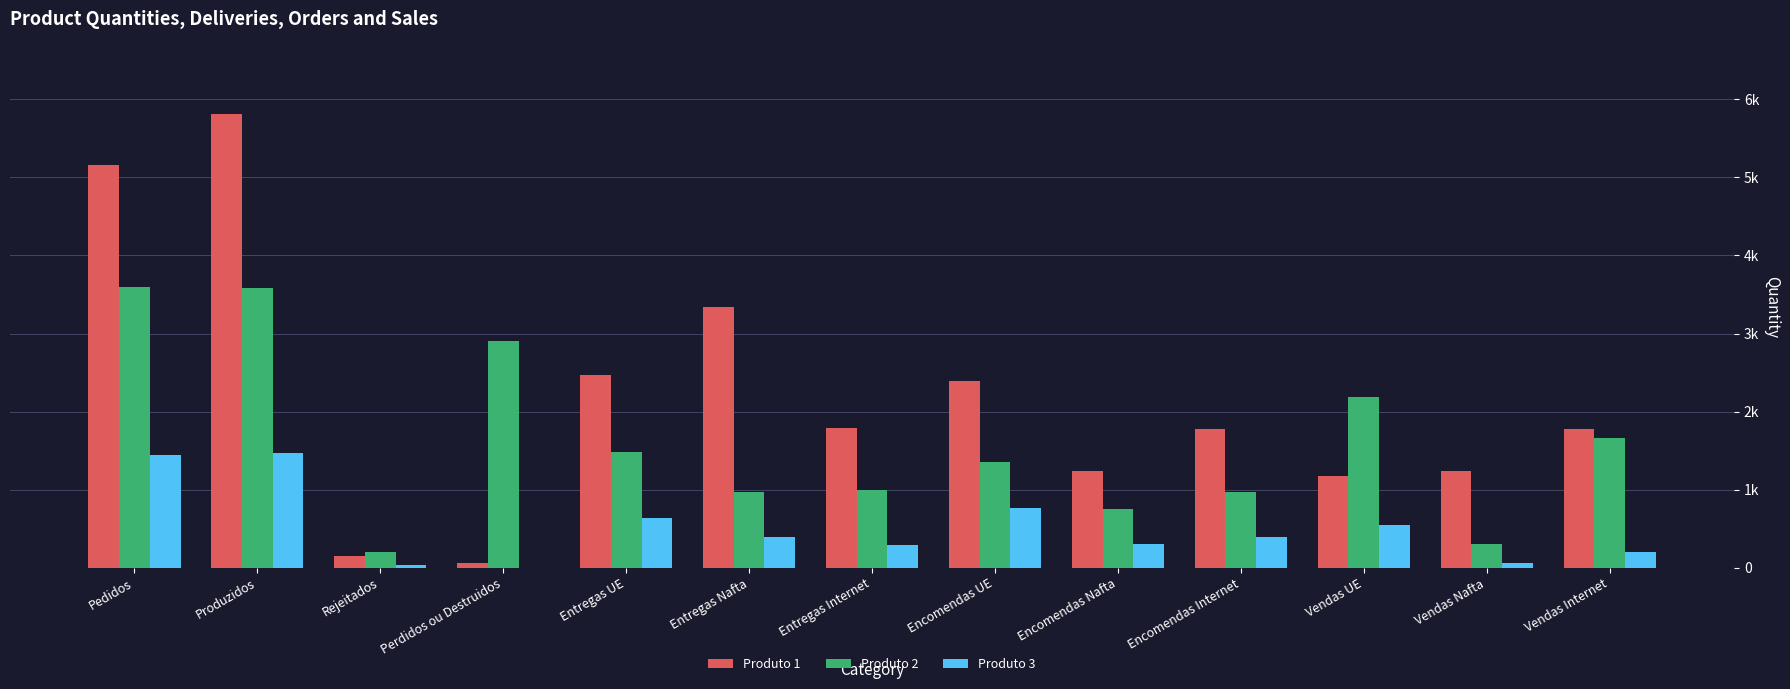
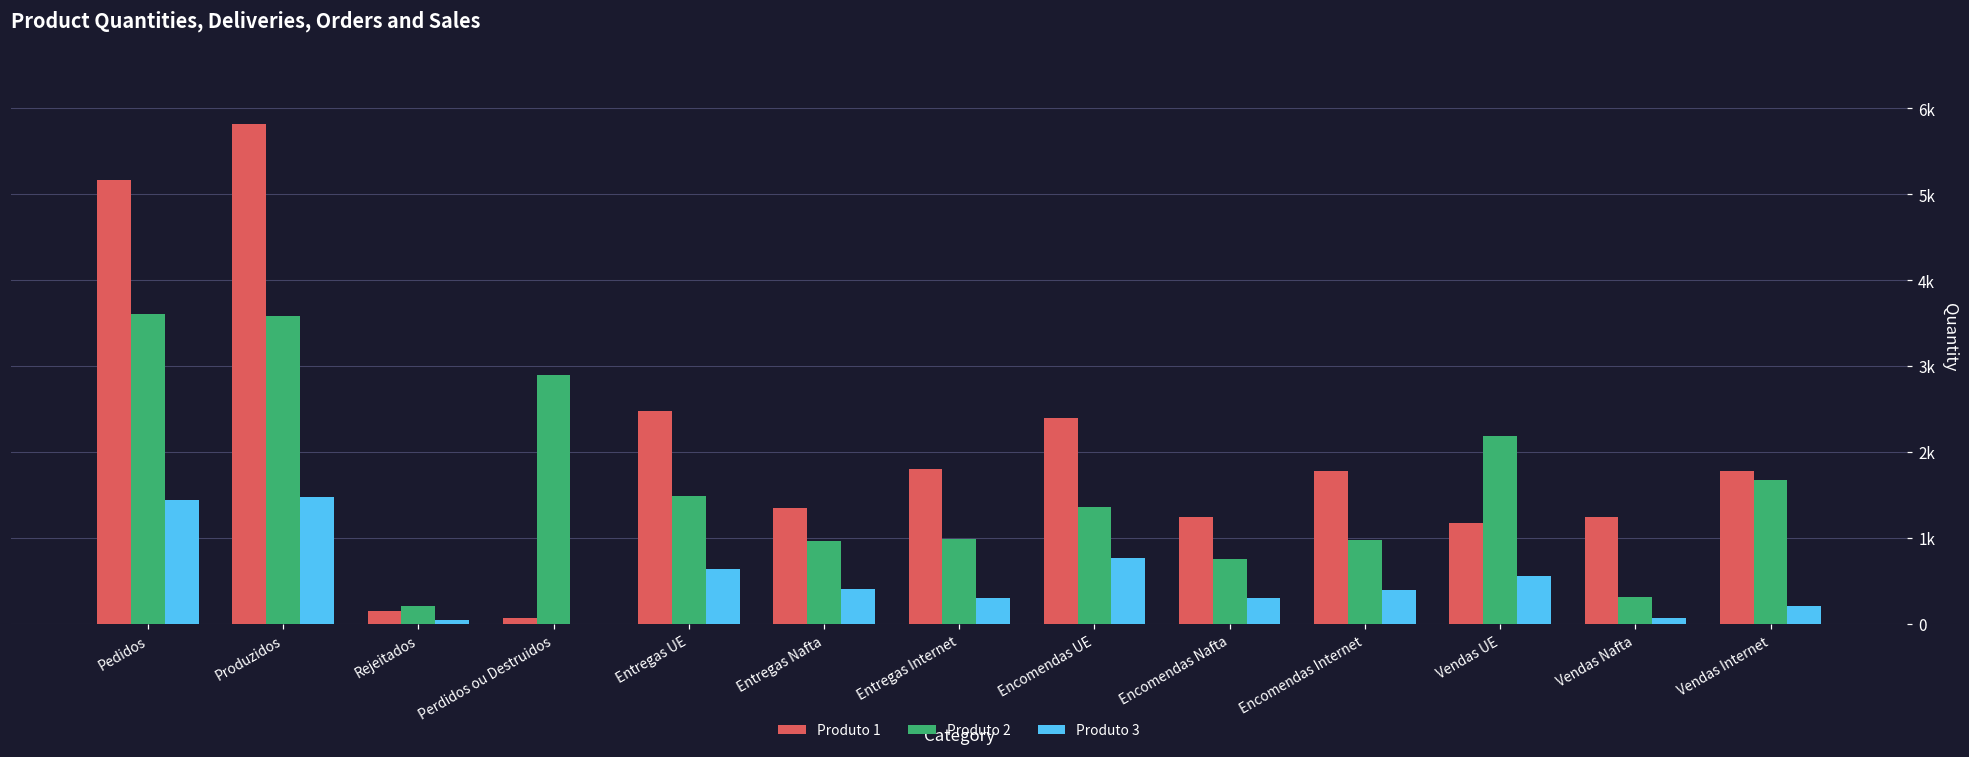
Produto 1, Entregas Nafta: 3300 -> 1300
